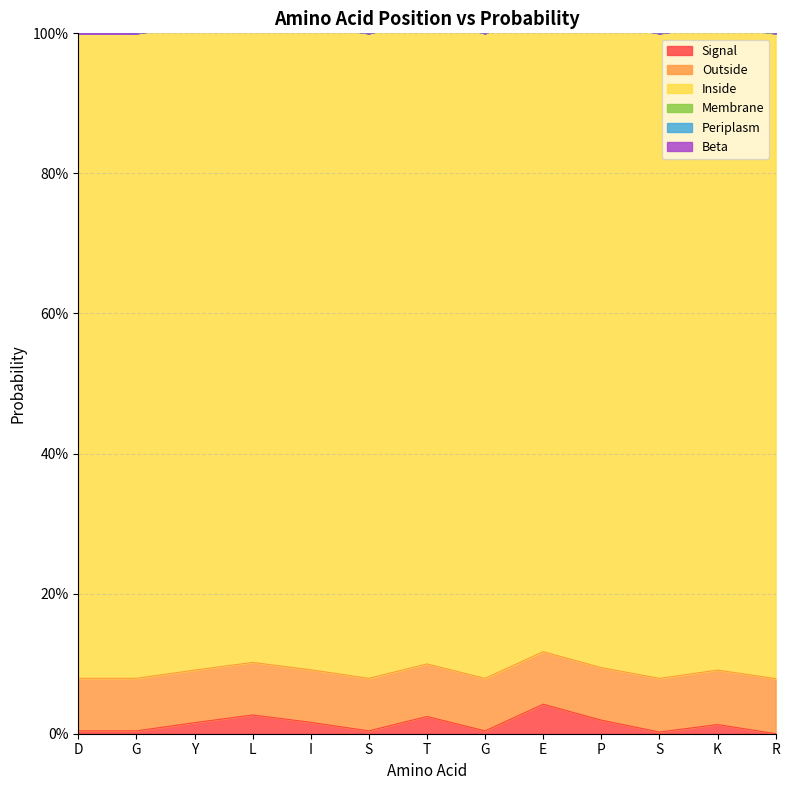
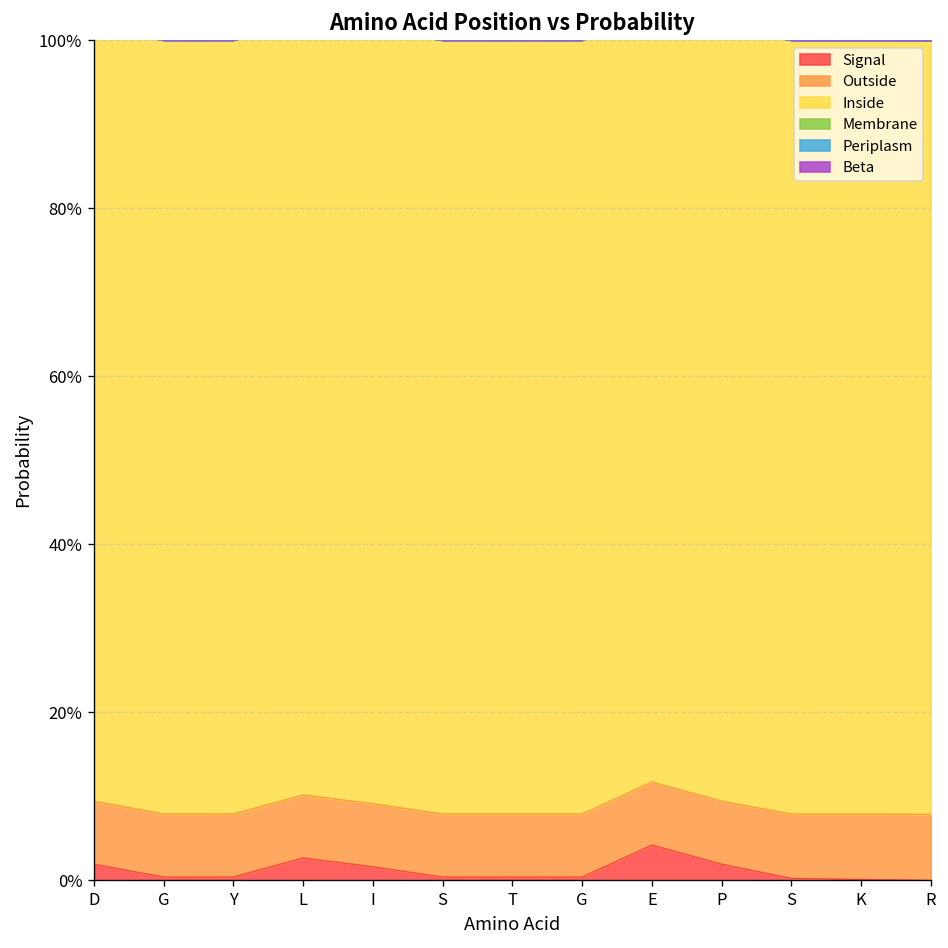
Signal, D: 0% -> 2%
Signal, Y: 2% -> 0%
Signal, T: 2% -> 0%
Signal, K: 1% -> 0%
